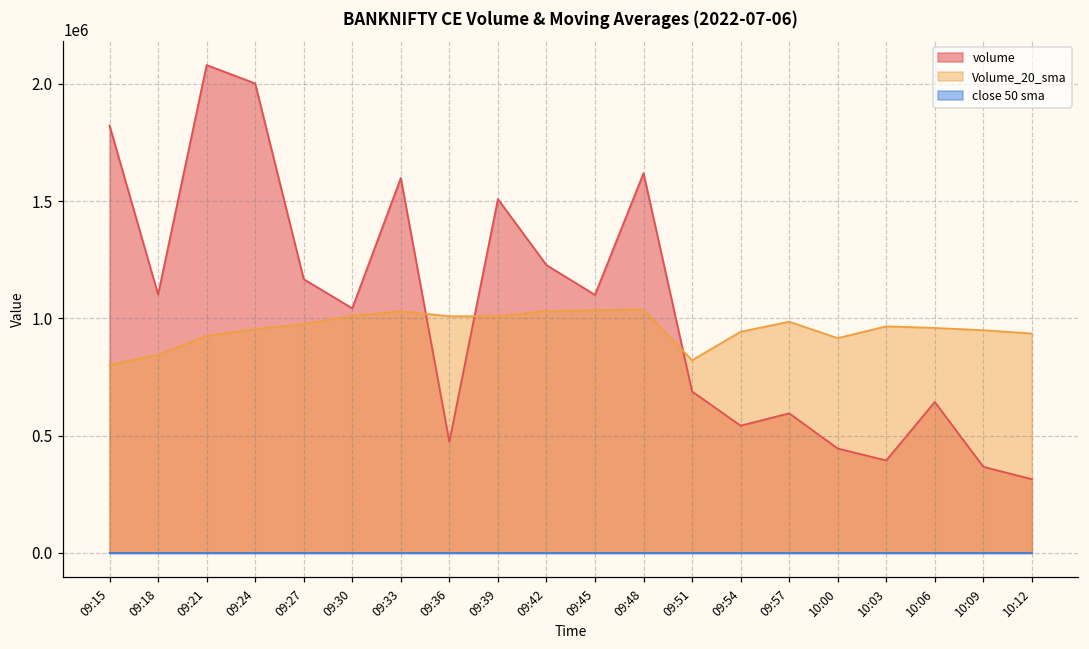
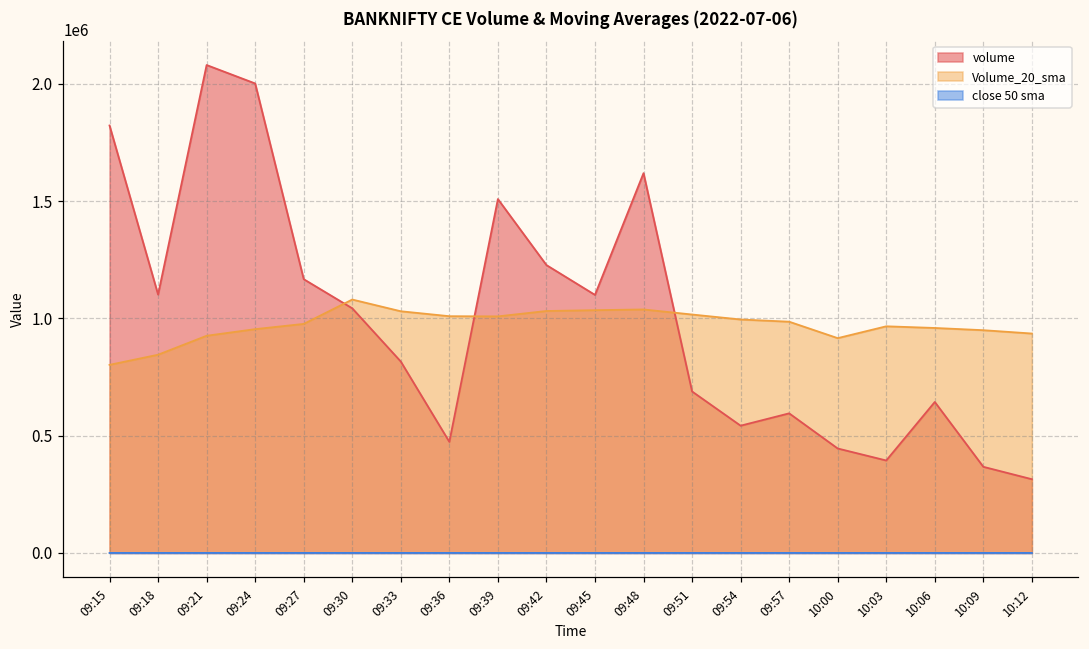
Volume_20_sma, 09:30: 1010000 -> 1080000
volume, 09:33: 1600000 -> 820000
Volume_20_sma, 09:51: 820000 -> 1020000
Volume_20_sma, 09:54: 940000 -> 1000000
